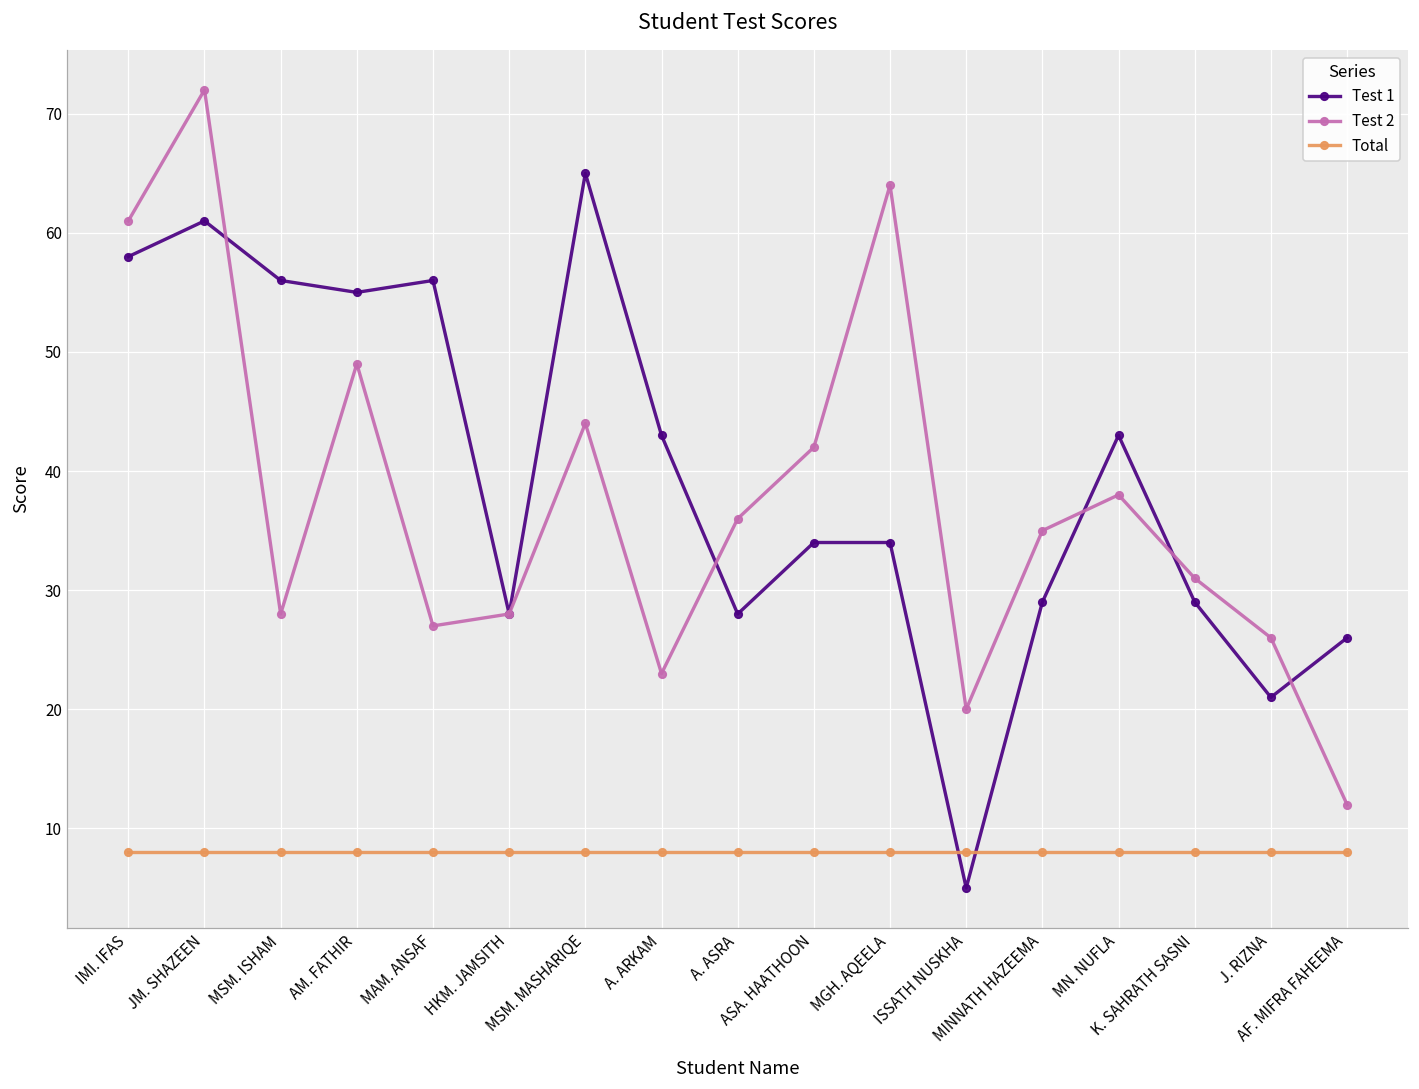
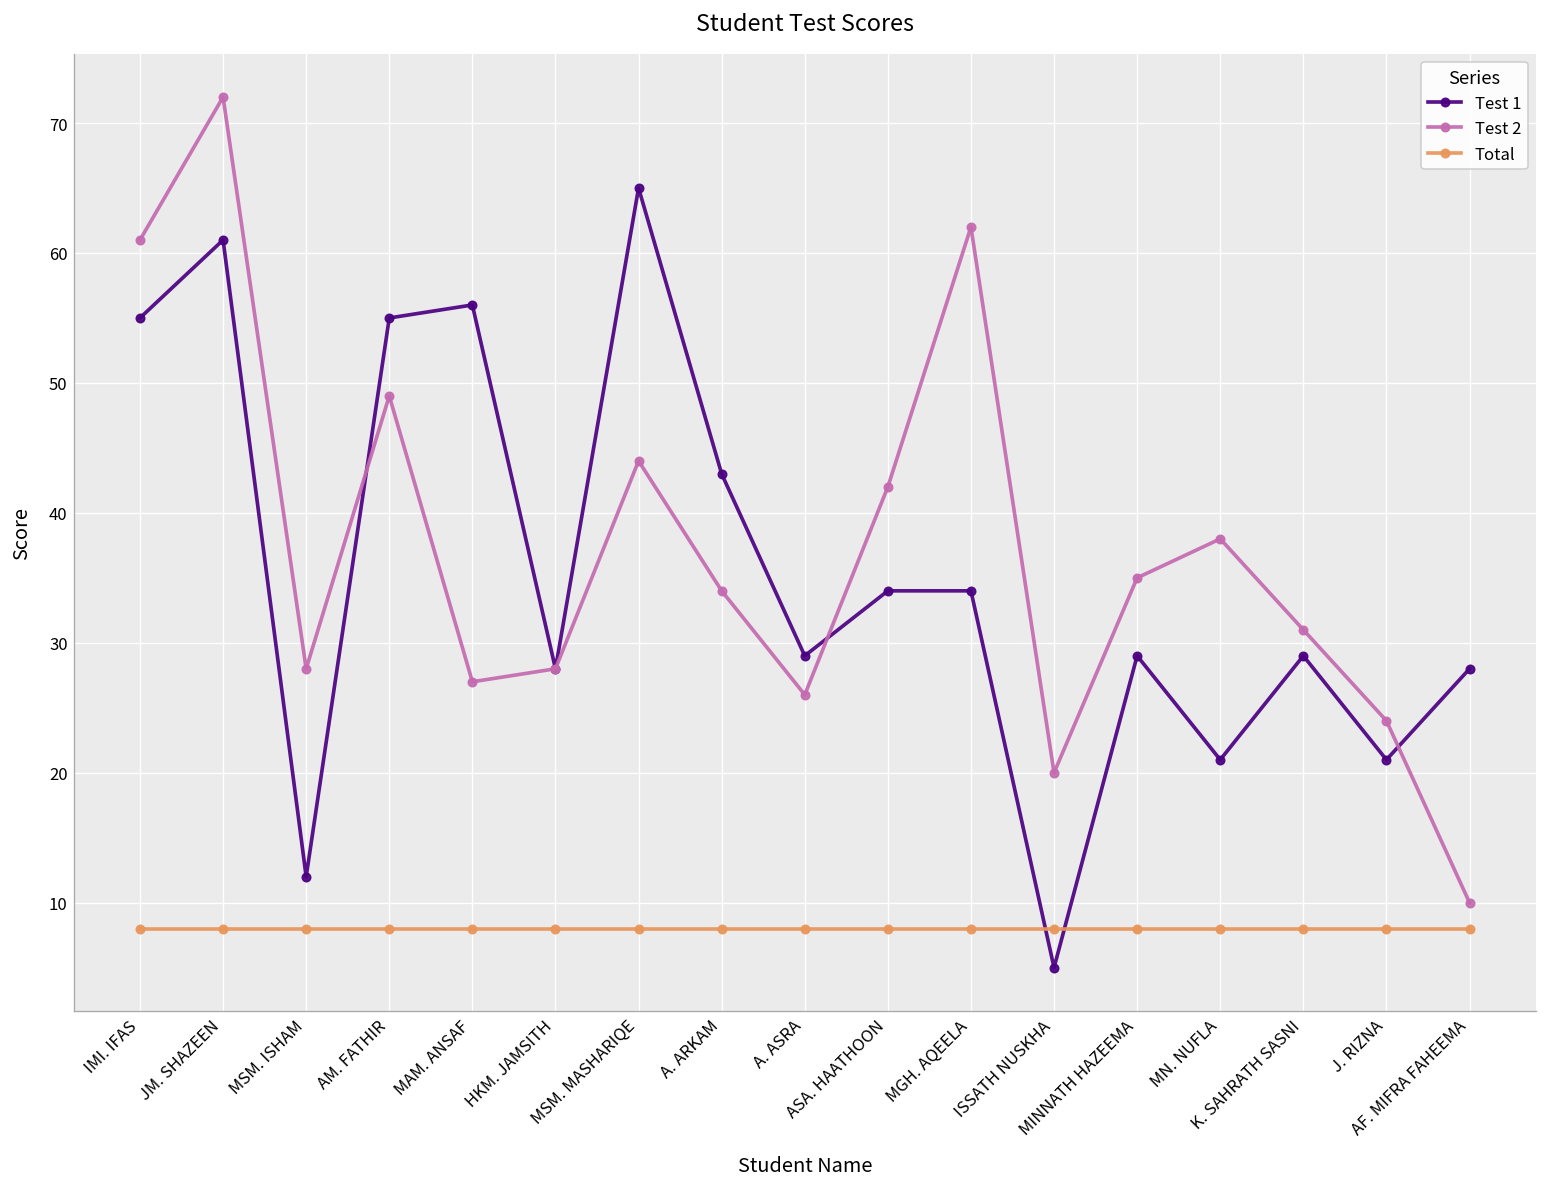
Test 1, IMI. IFAS: 58 -> 55
Test 1, MSM. ISHAM: 56 -> 12
Test 2, A. ARKAM: 23 -> 34
Test 1, A. ASRA: 28 -> 29
Test 2, A. ASRA: 36 -> 26
Test 2, MGH. AQEELA: 64 -> 62
Test 1, MN. NUFLA: 43 -> 21
Test 2, J. RIZNA: 26 -> 24
Test 1, AF. MIFRA FAHEEMA: 26 -> 28
Test 2, AF. MIFRA FAHEEMA: 12 -> 10
